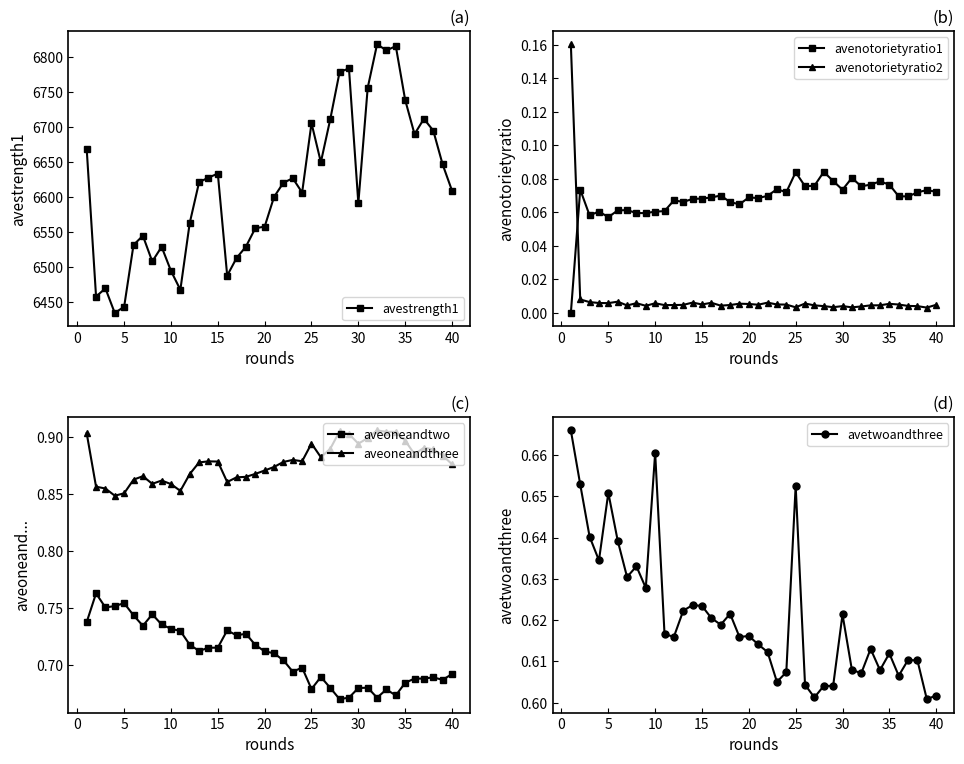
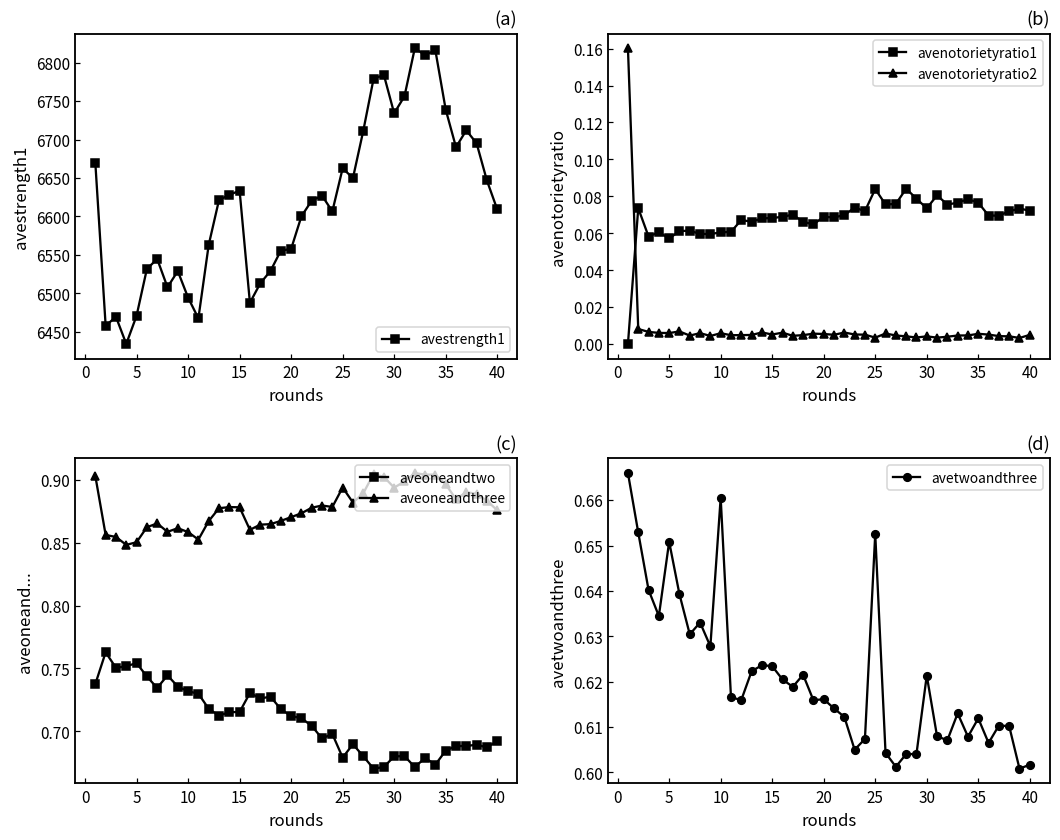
(a), 5: 6440 -> 6470
(a), 25: 6710 -> 6660
(a), 30: 6590 -> 6730
